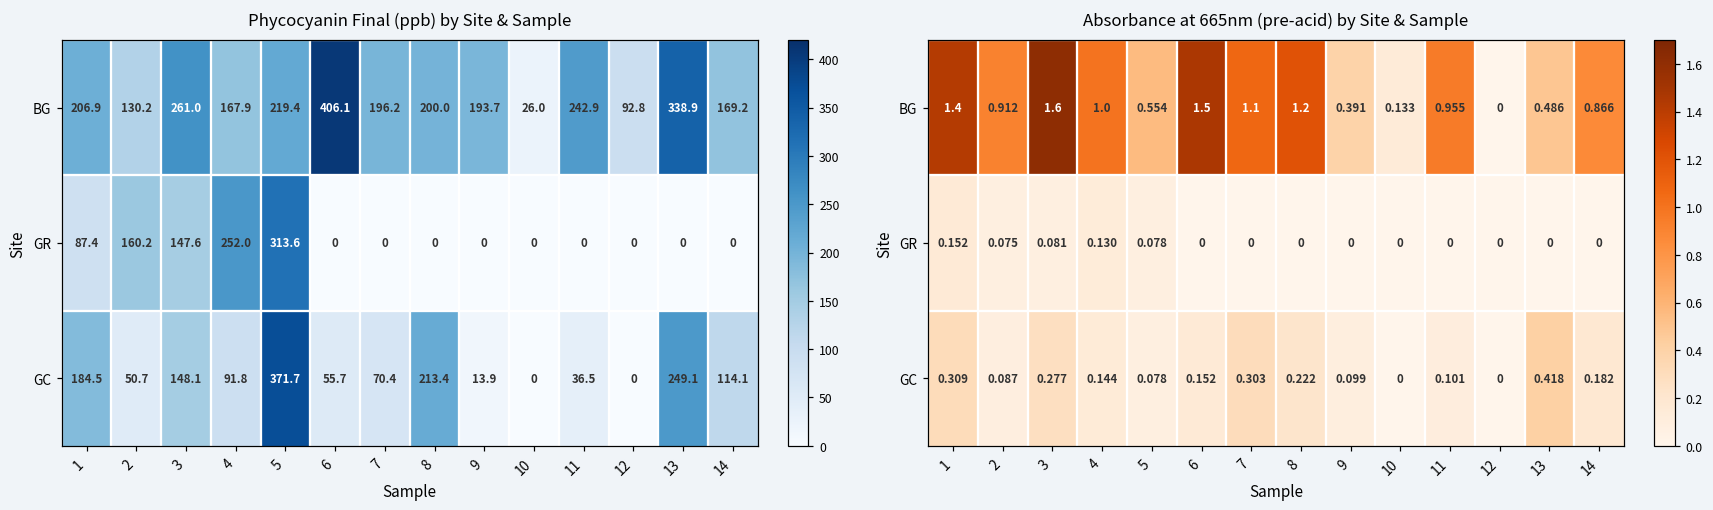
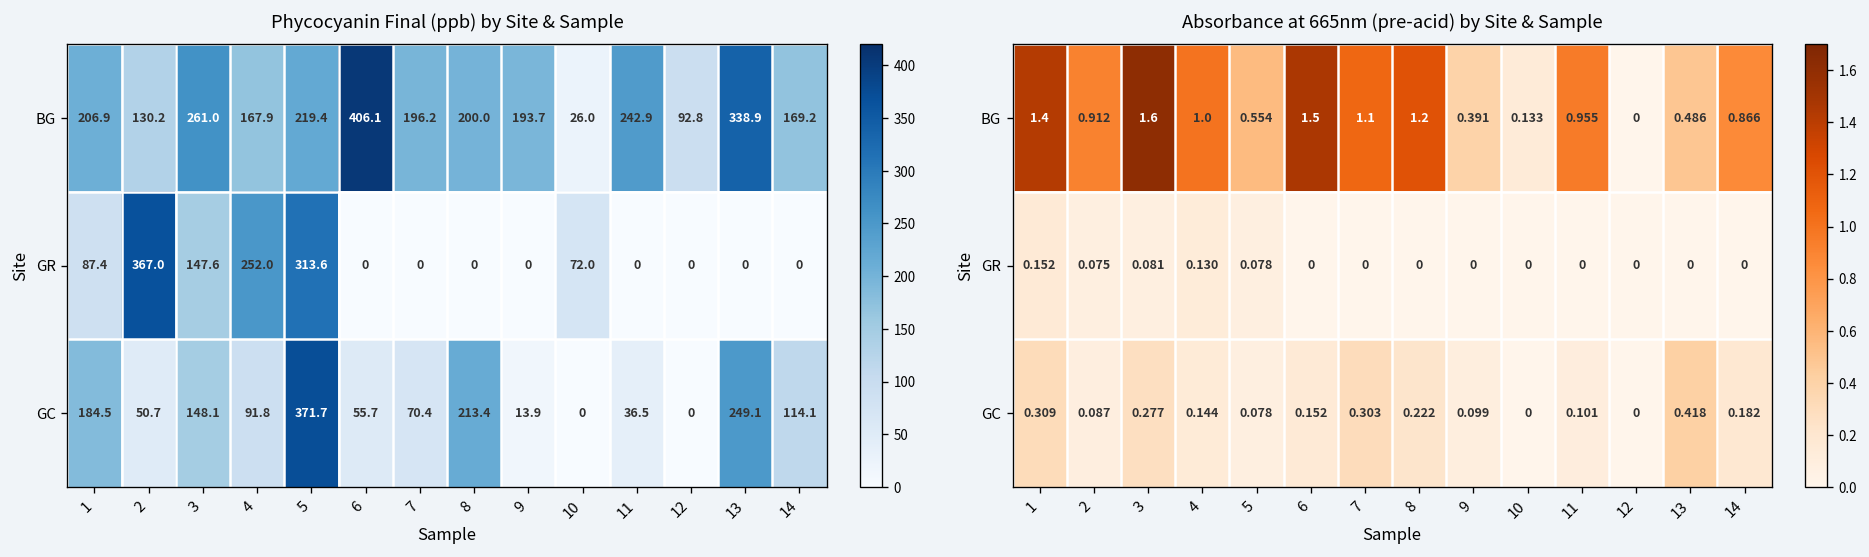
Phycocyanin Final (ppb) by Site & Sample, GR, 2: 160.2 -> 367.0
Phycocyanin Final (ppb) by Site & Sample, GR, 10: 0 -> 72.0
